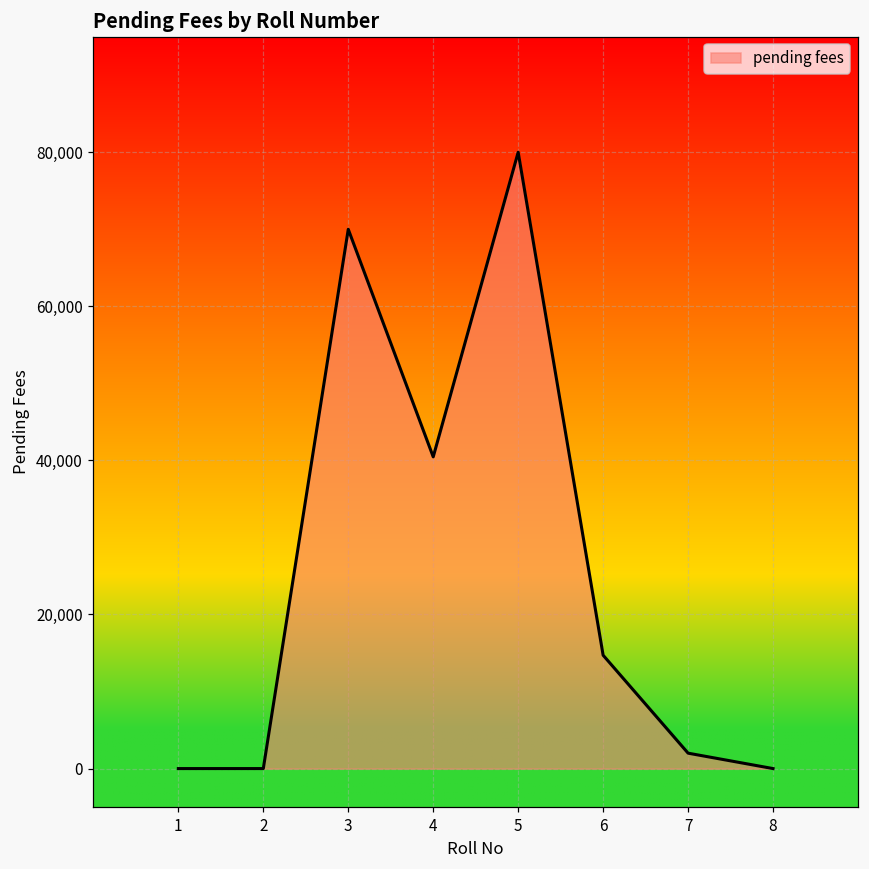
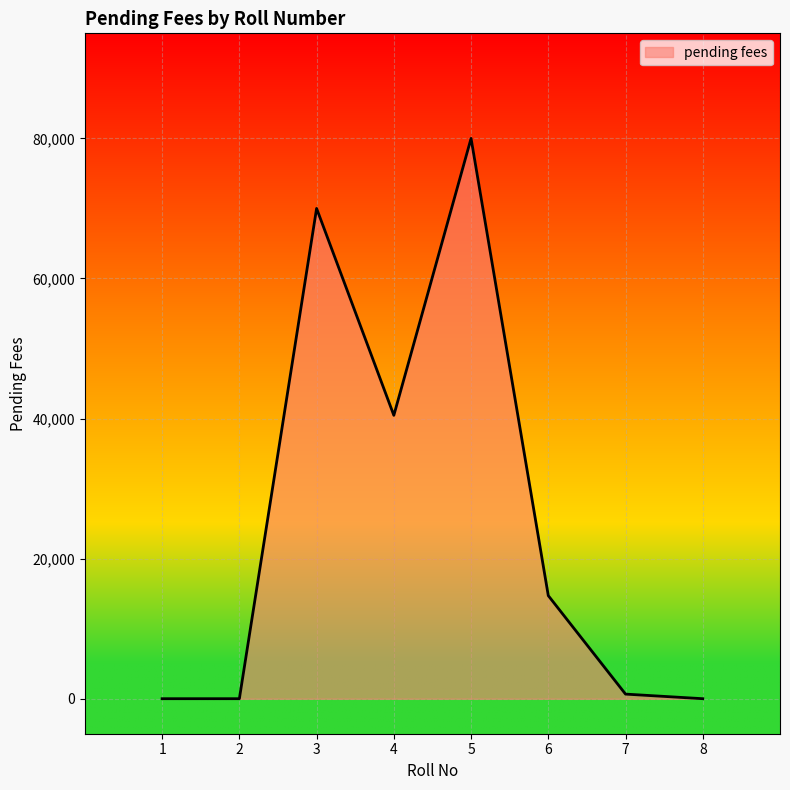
7: 2,000 -> 1,000
